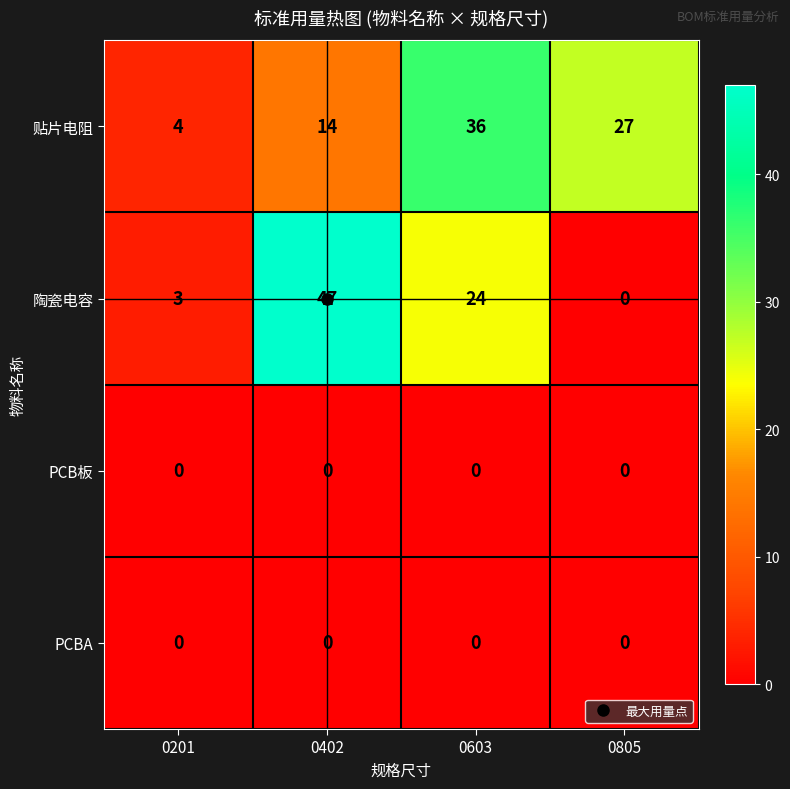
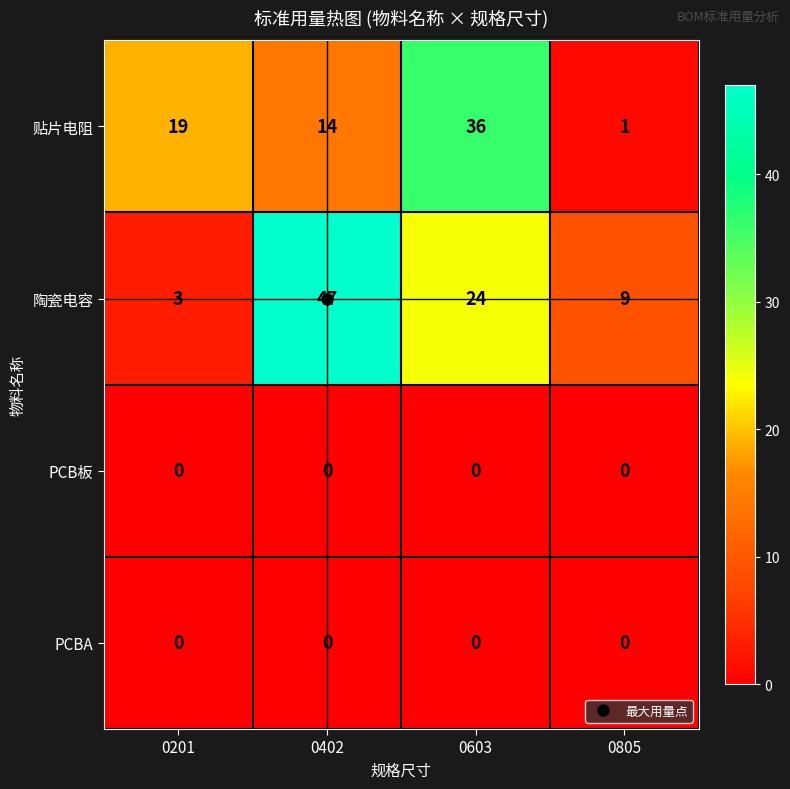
贴片电阻, 0201: 4 -> 19
贴片电阻, 0805: 27 -> 1
陶瓷电容, 0805: 0 -> 9
